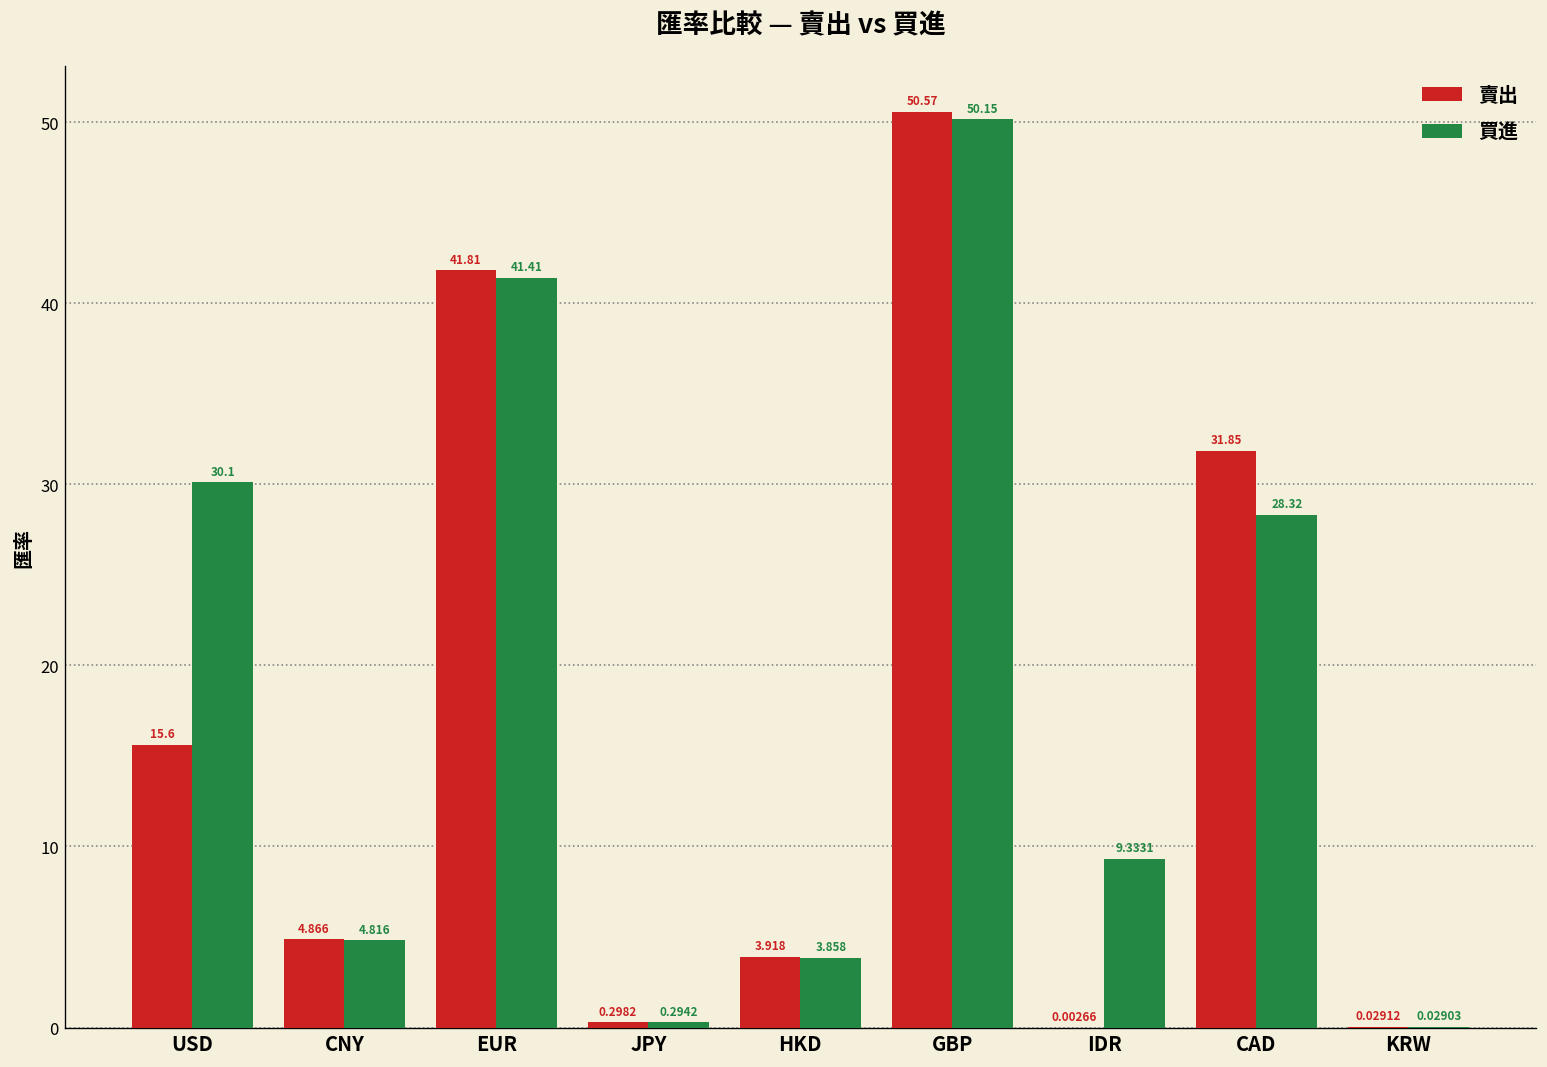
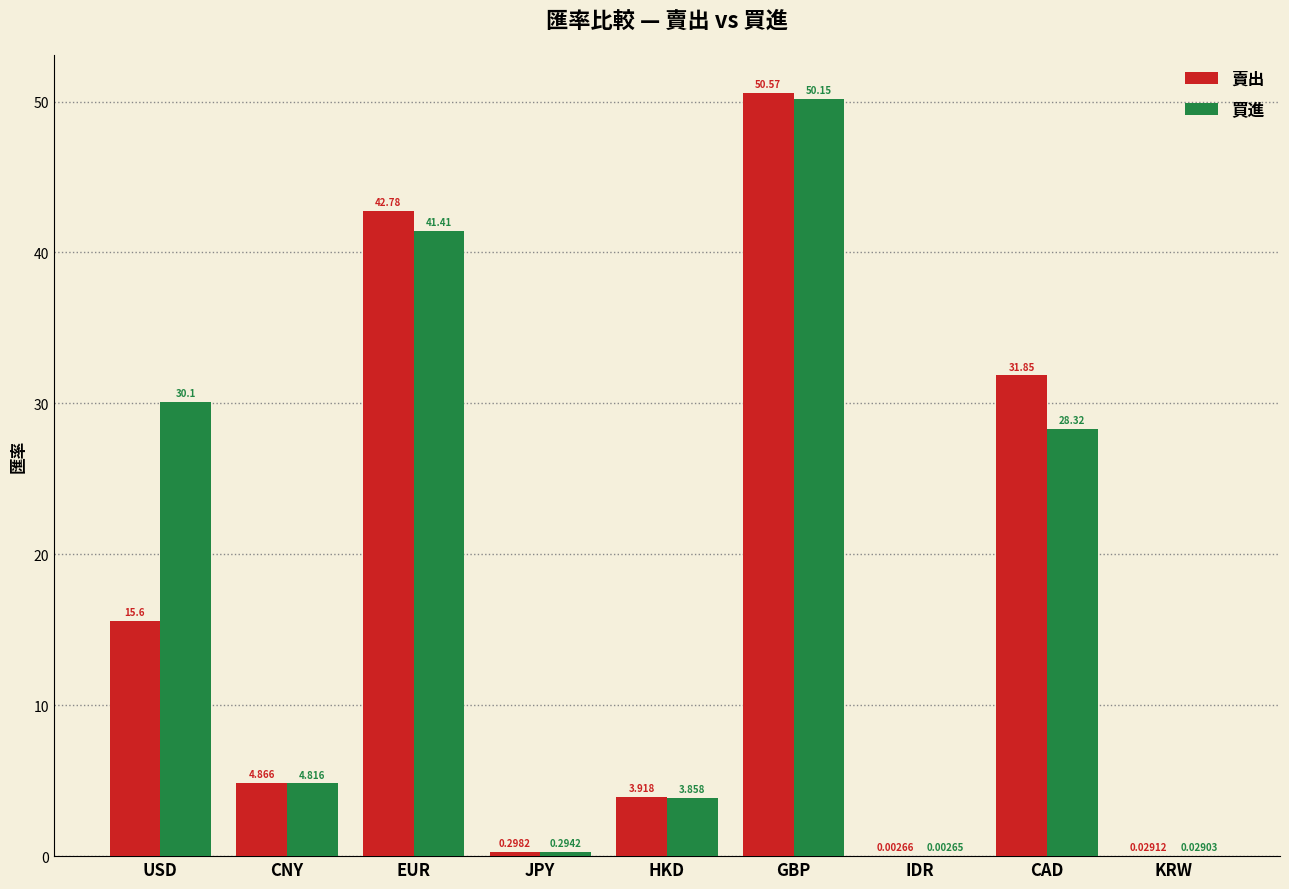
賣出, EUR: 41.81 -> 42.78
買進, IDR: 9.3331 -> 0.00265
